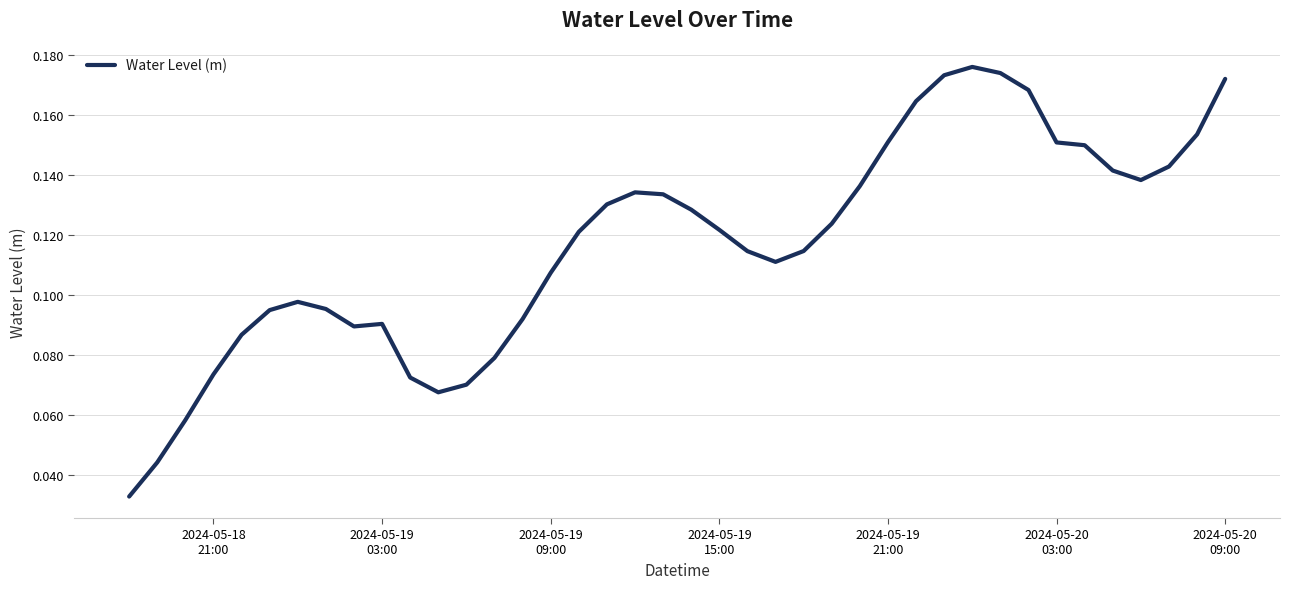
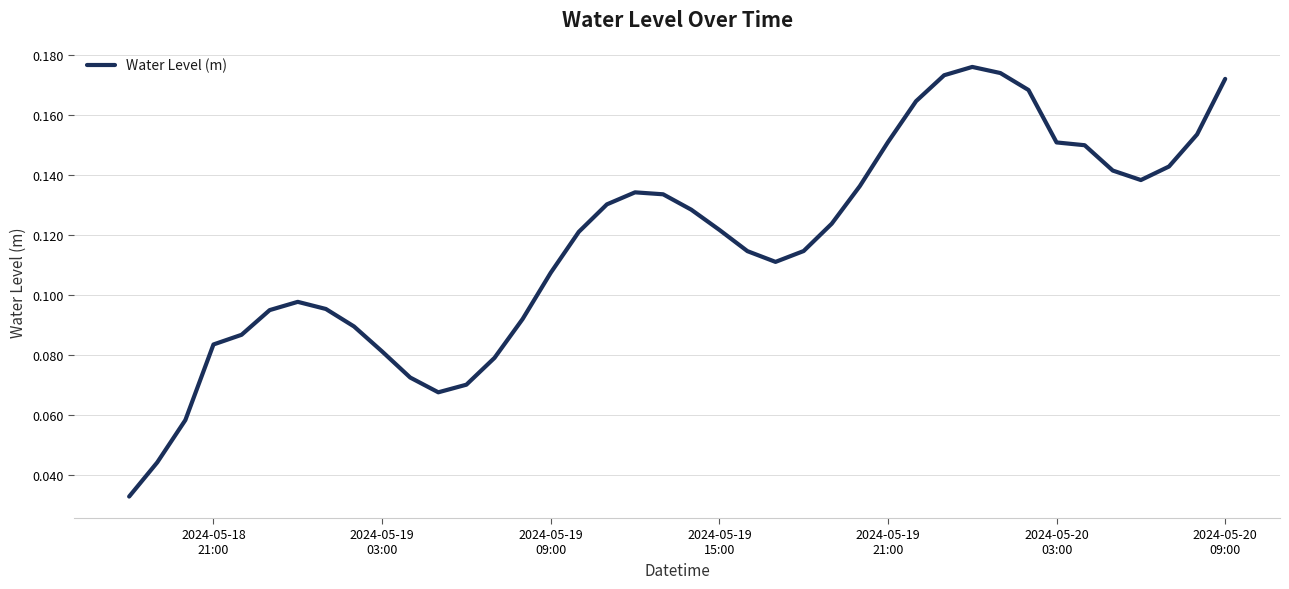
2024-05-18 21:00: 0.074 -> 0.084
2024-05-19 03:00: 0.091 -> 0.081
